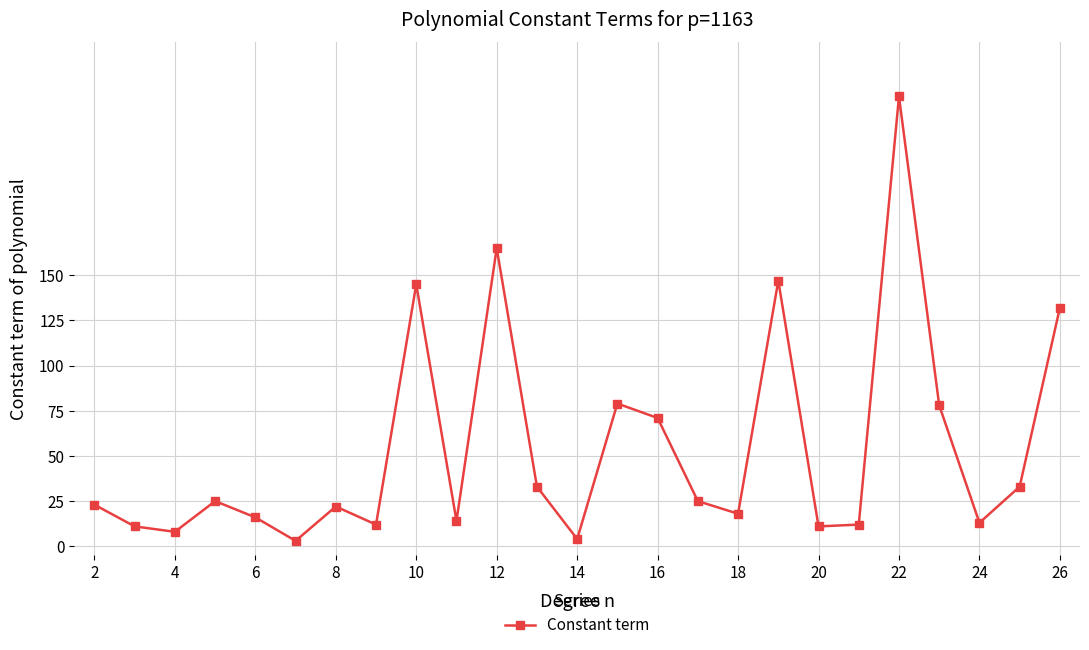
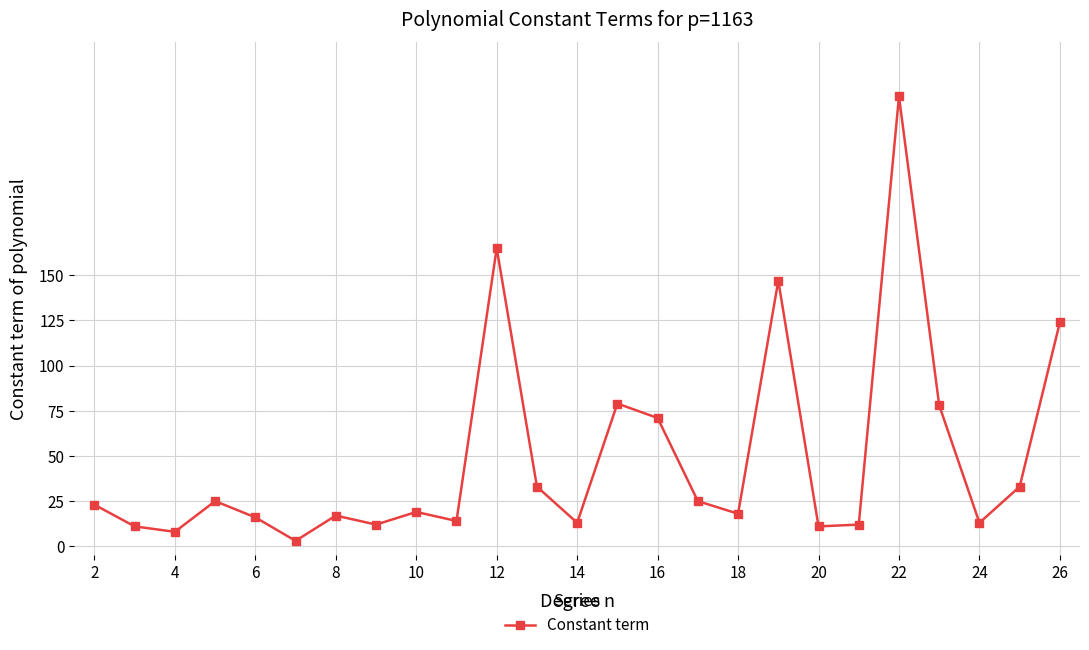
8: 22 -> 17
10: 145 -> 19
14: 4 -> 13
26: 132 -> 124
